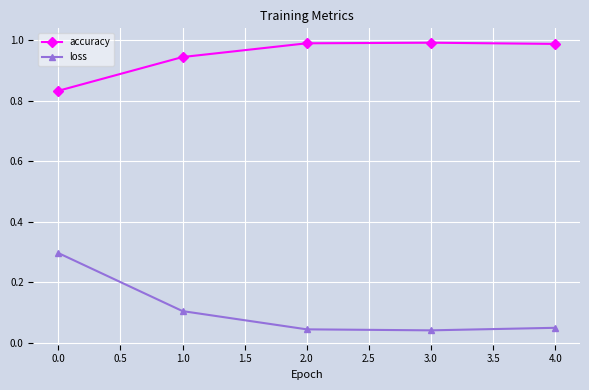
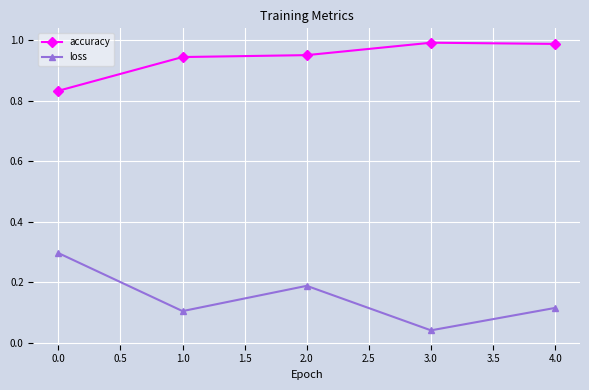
accuracy, 2.0: 0.99 -> 0.95
loss, 2.0: 0.04 -> 0.19
loss, 4.0: 0.05 -> 0.11
